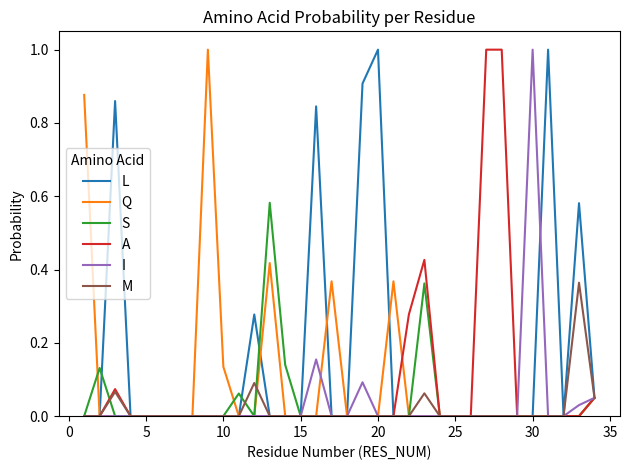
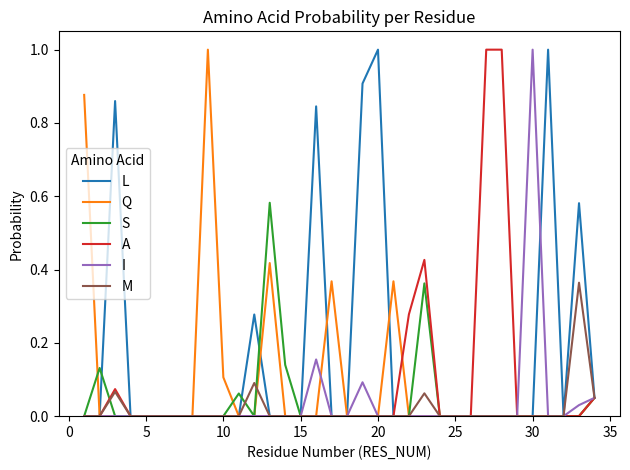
Q, 10: 0.13 -> 0.11
